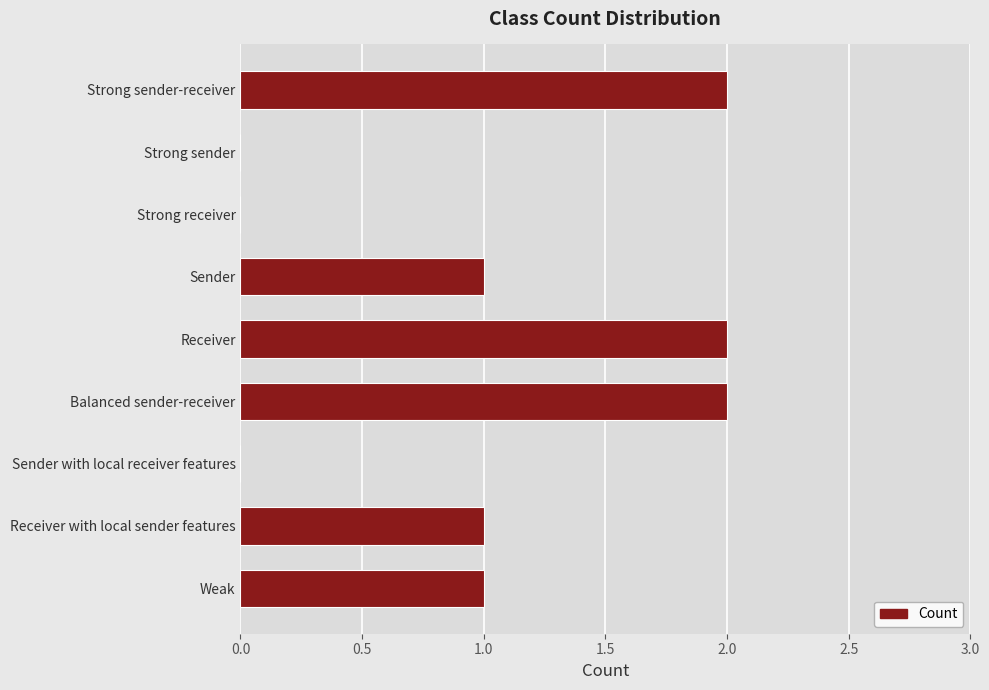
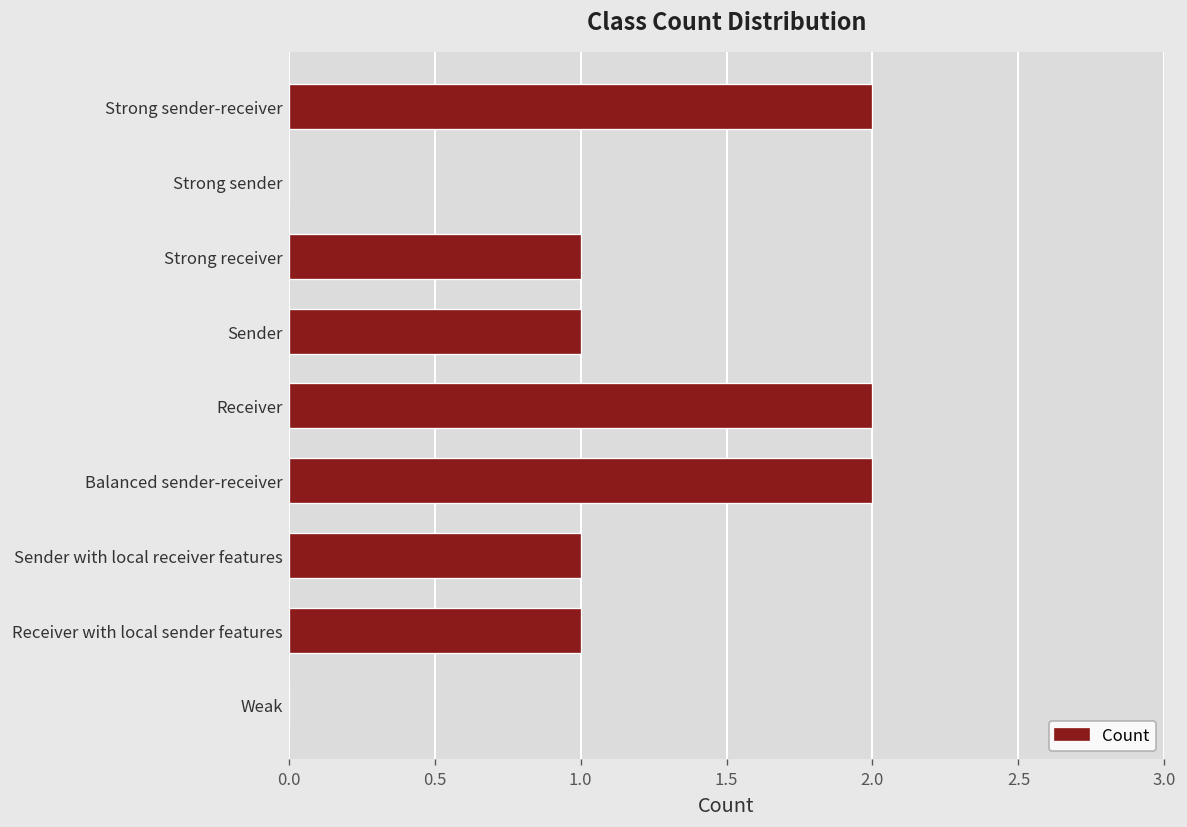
Strong receiver: 0 -> 1
Sender with local receiver features: 0 -> 1
Weak: 1 -> 0
